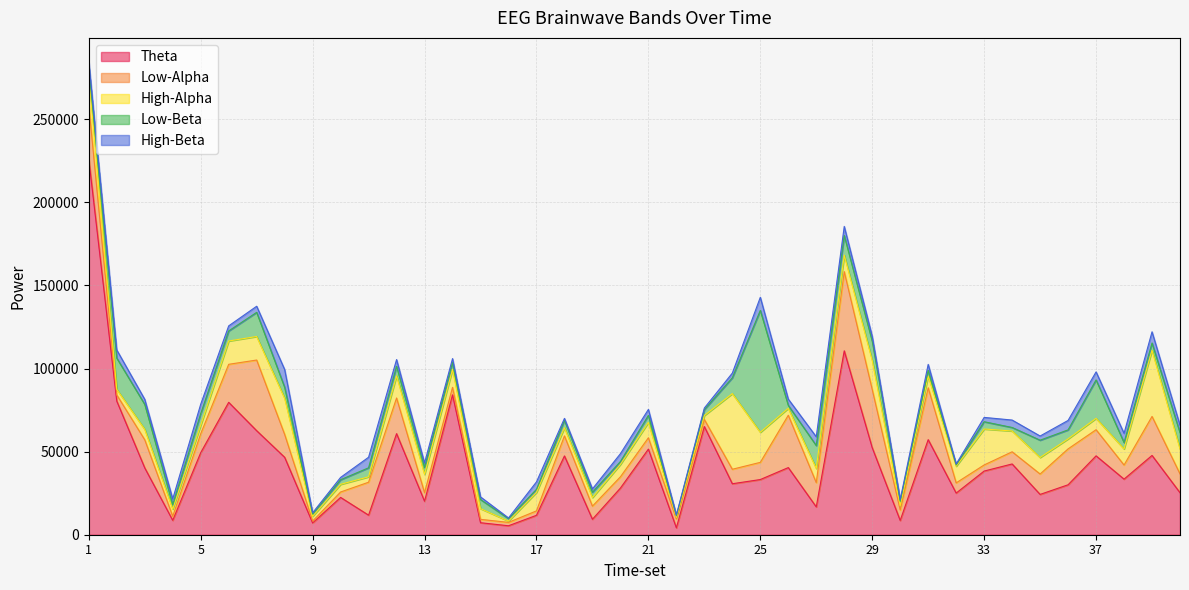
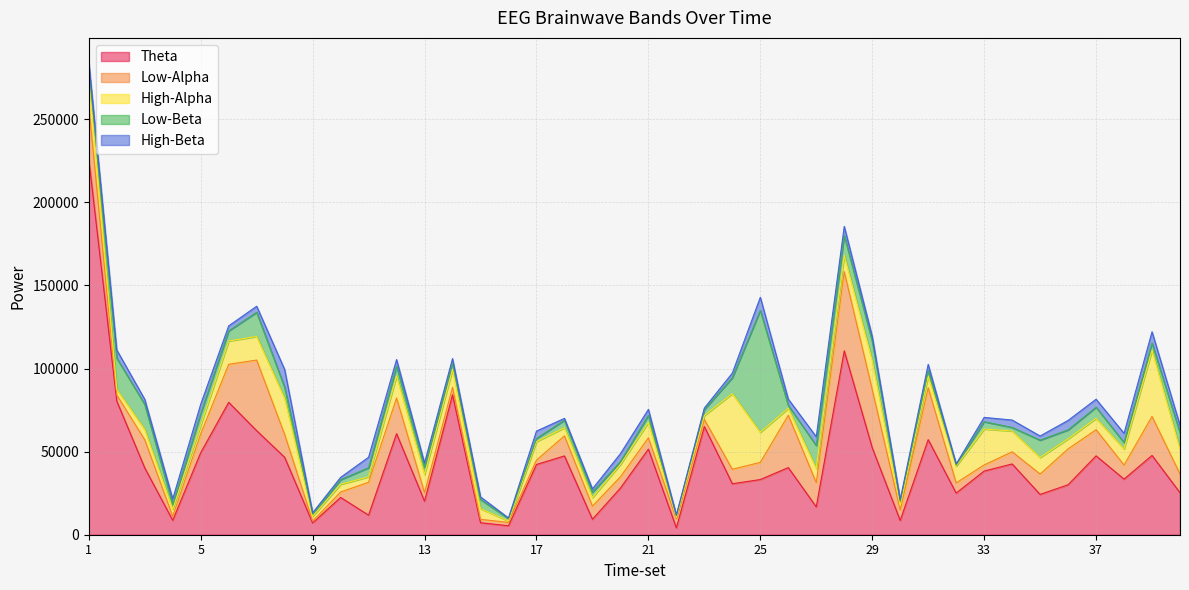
Theta, 17: 12000 -> 42000
Low-Beta, 37: 23000 -> 7000
